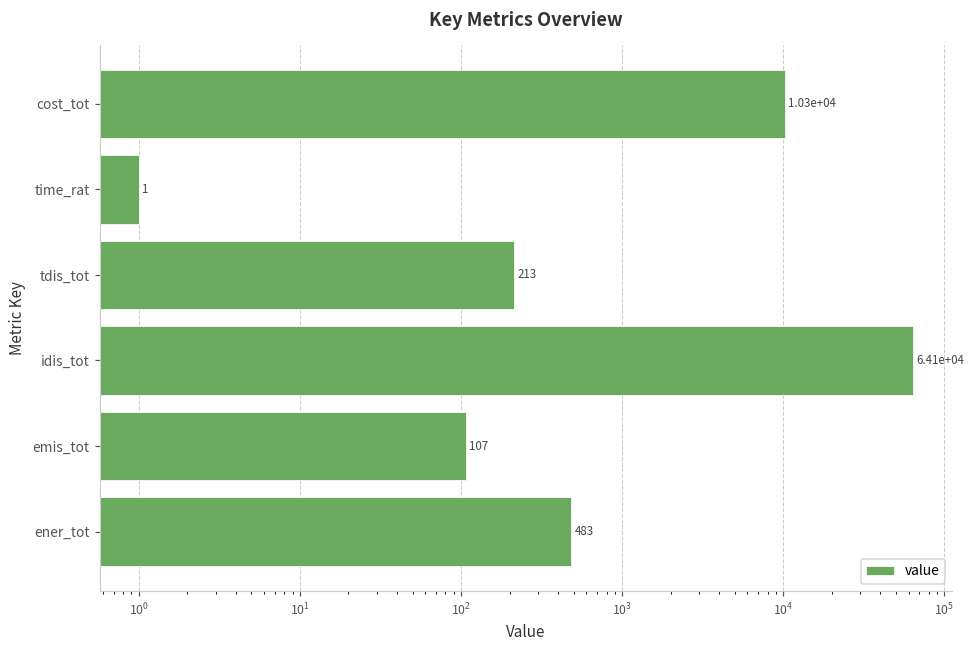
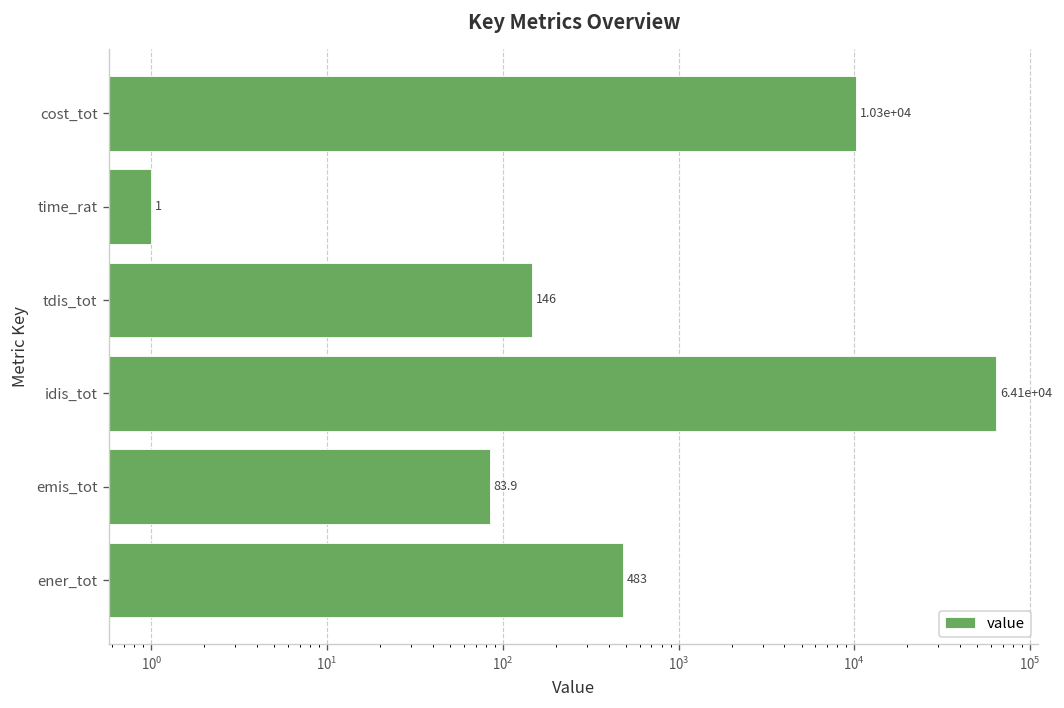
tdis_tot: 213 -> 146
emis_tot: 107 -> 83.9
